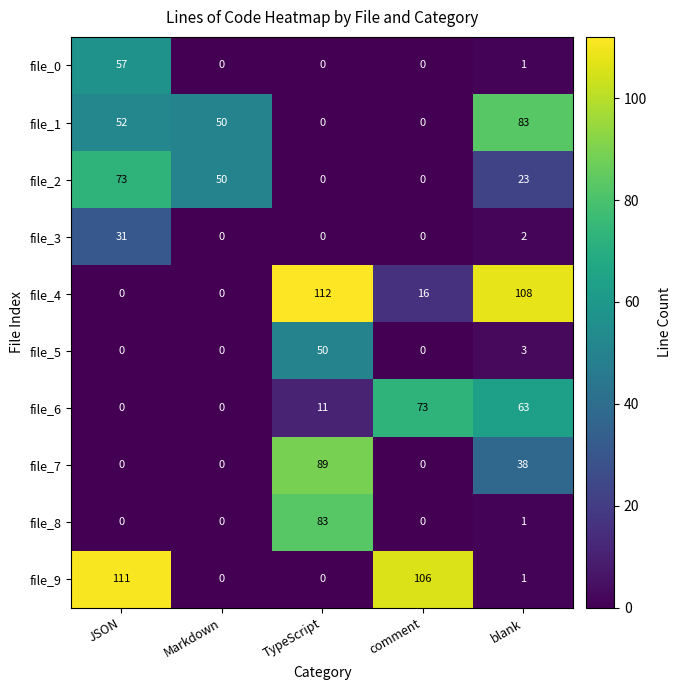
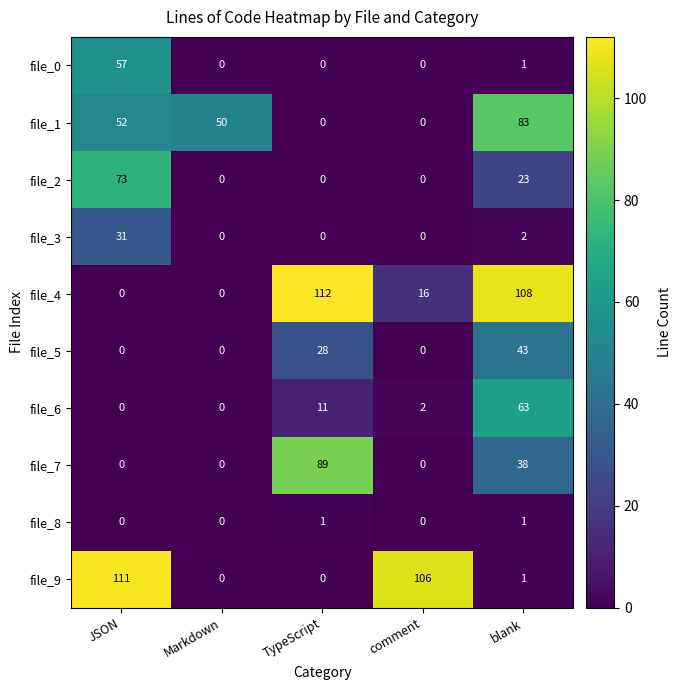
file_2, Markdown: 50 -> 0
file_5, TypeScript: 50 -> 28
file_5, blank: 3 -> 43
file_6, comment: 73 -> 2
file_8, TypeScript: 83 -> 1
